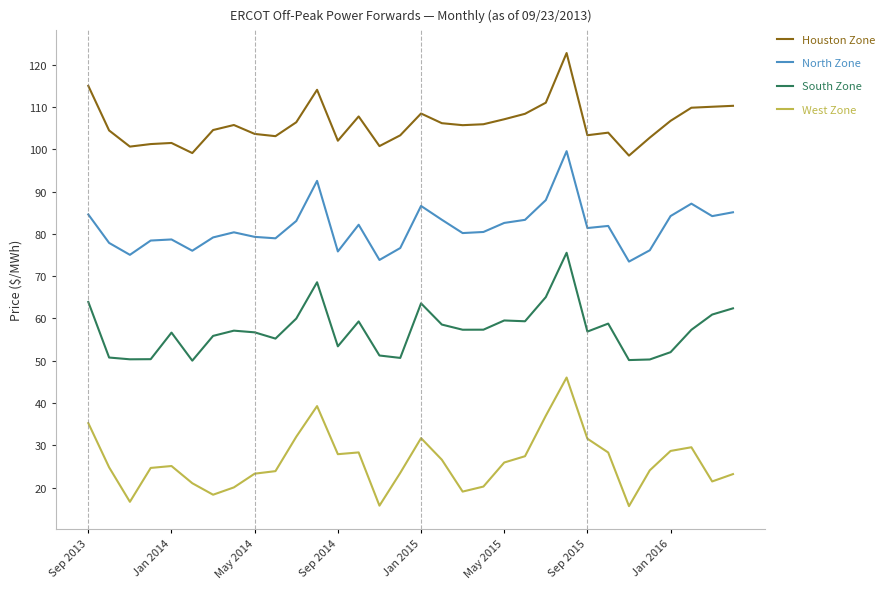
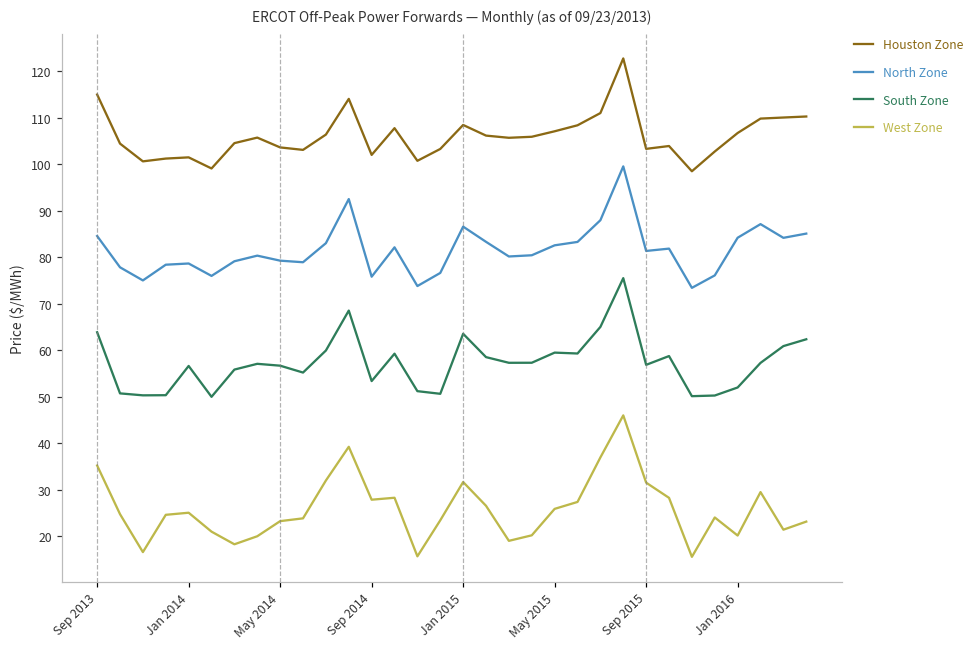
West Zone, Jan 2016: 29 -> 20
